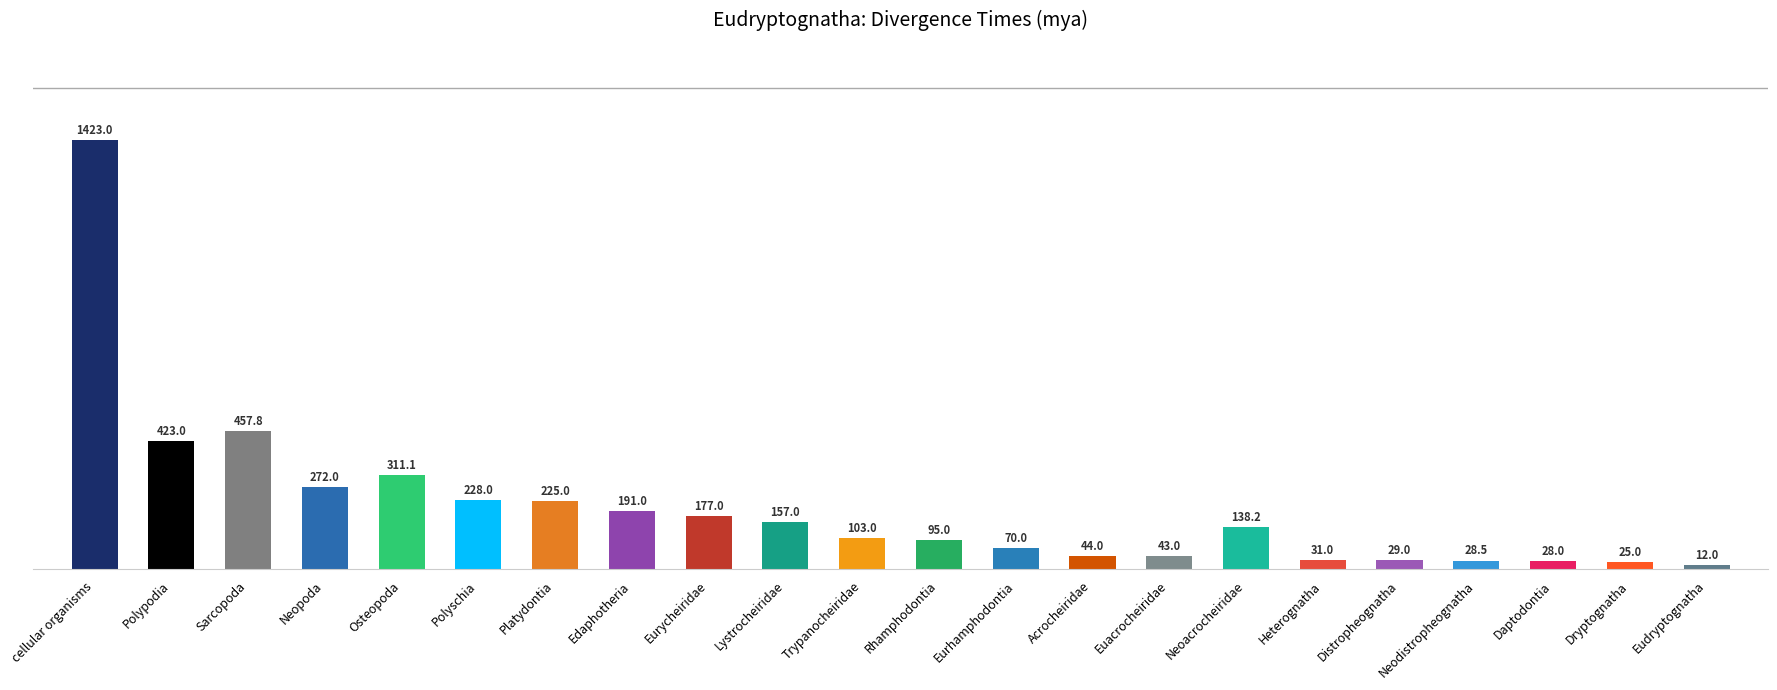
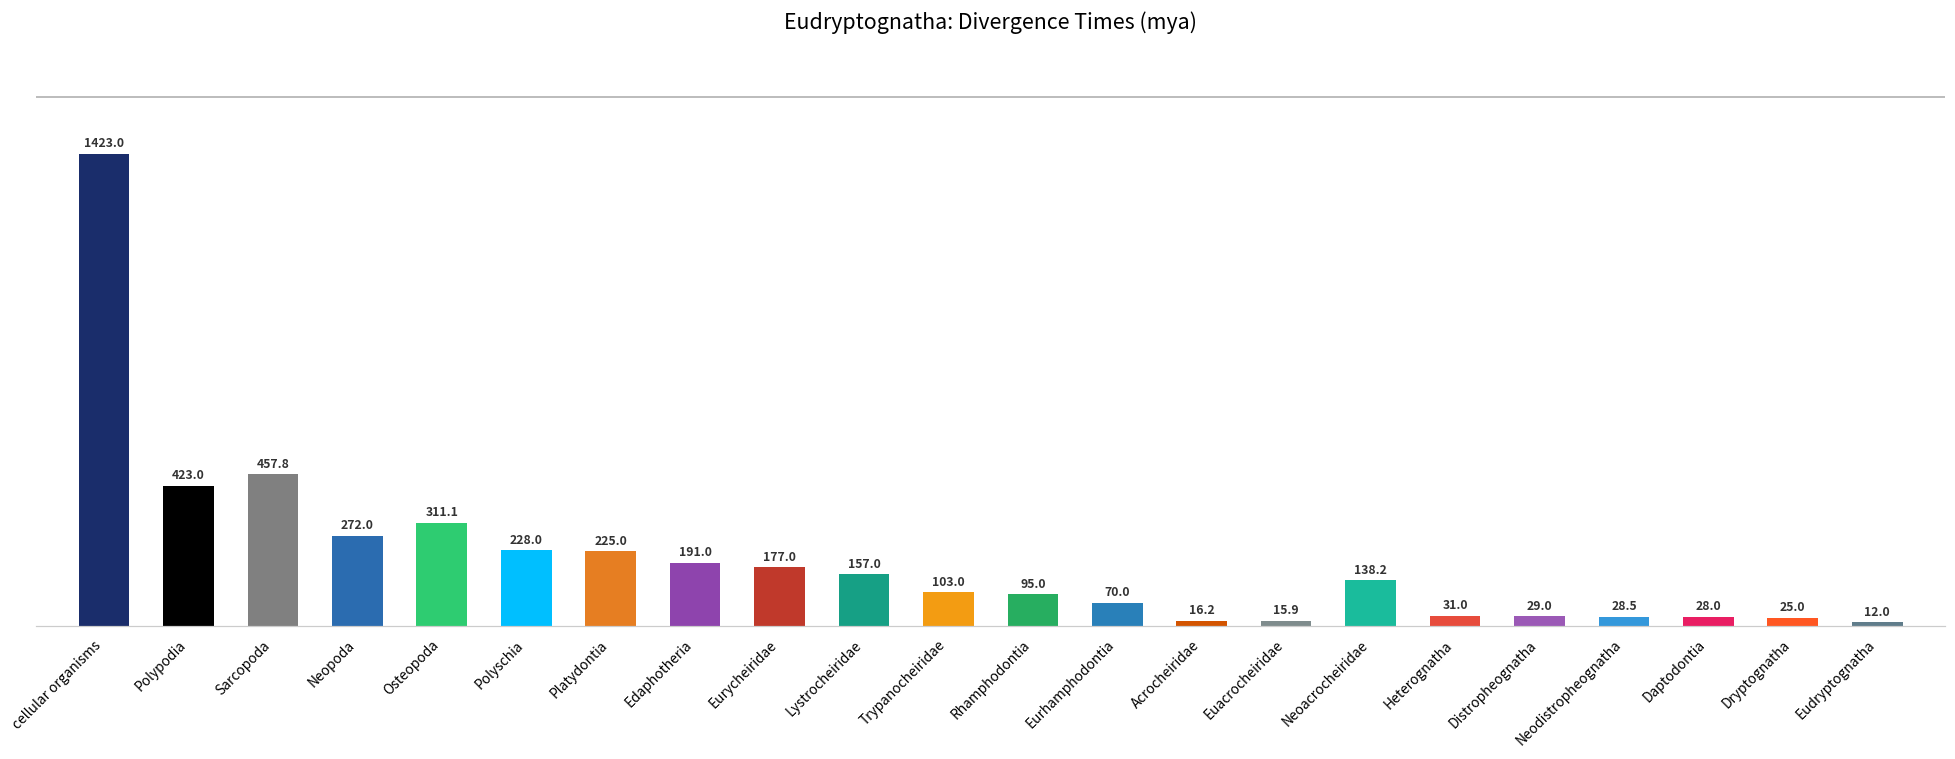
Acrocheiridae: 44.0 -> 16.2
Euacrocheiridae: 43.0 -> 15.9
